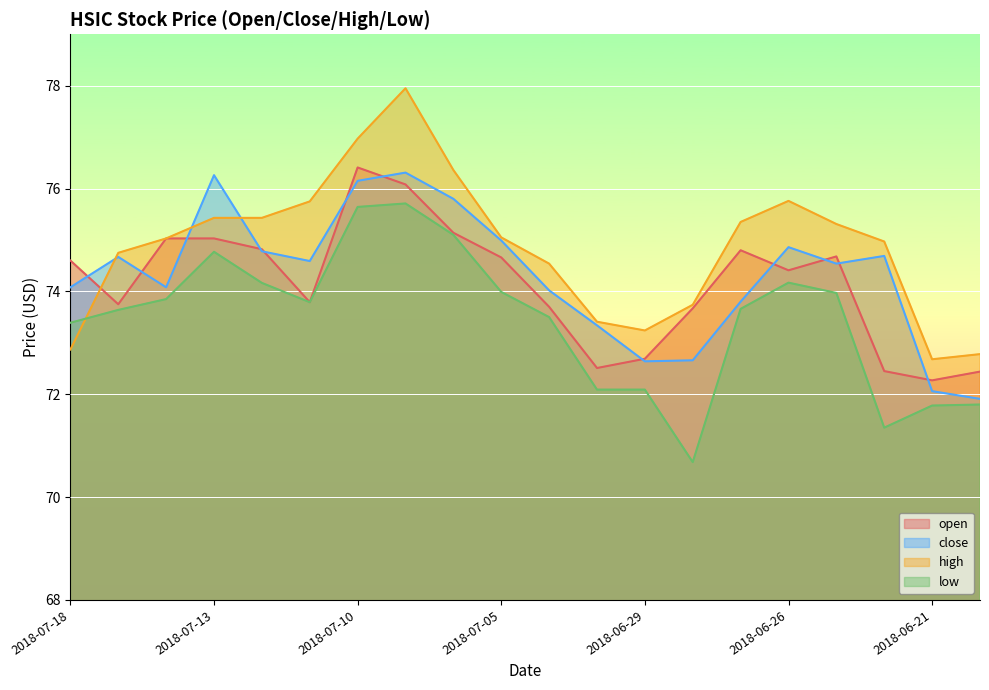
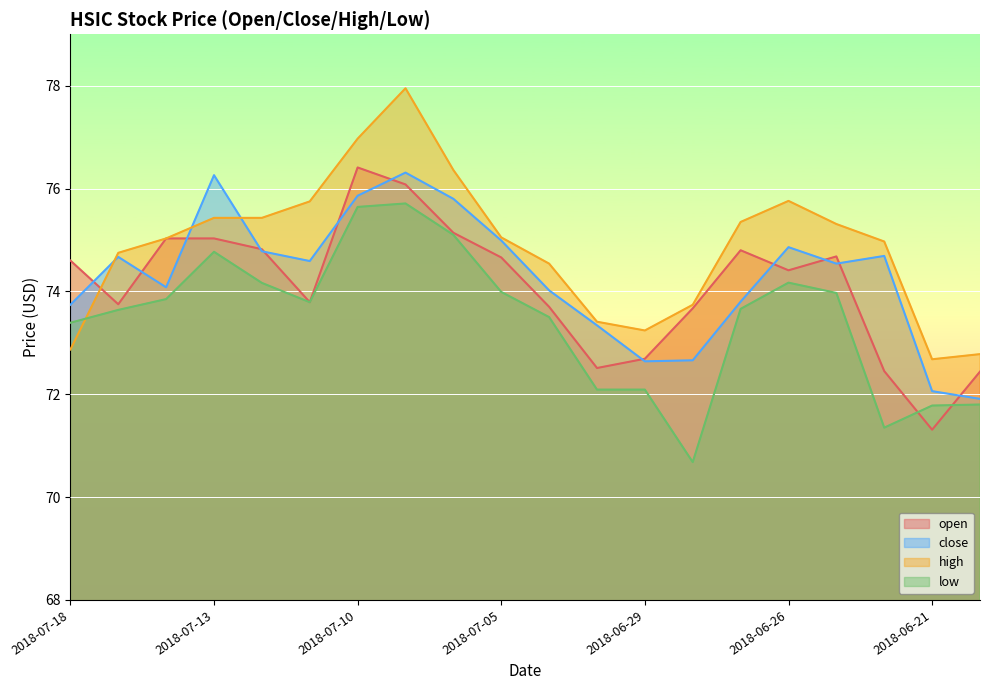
close, 2018-07-18: 74.1 -> 73.7
close, 2018-07-10: 76.2 -> 75.9
open, 2018-06-21: 72.3 -> 71.3
